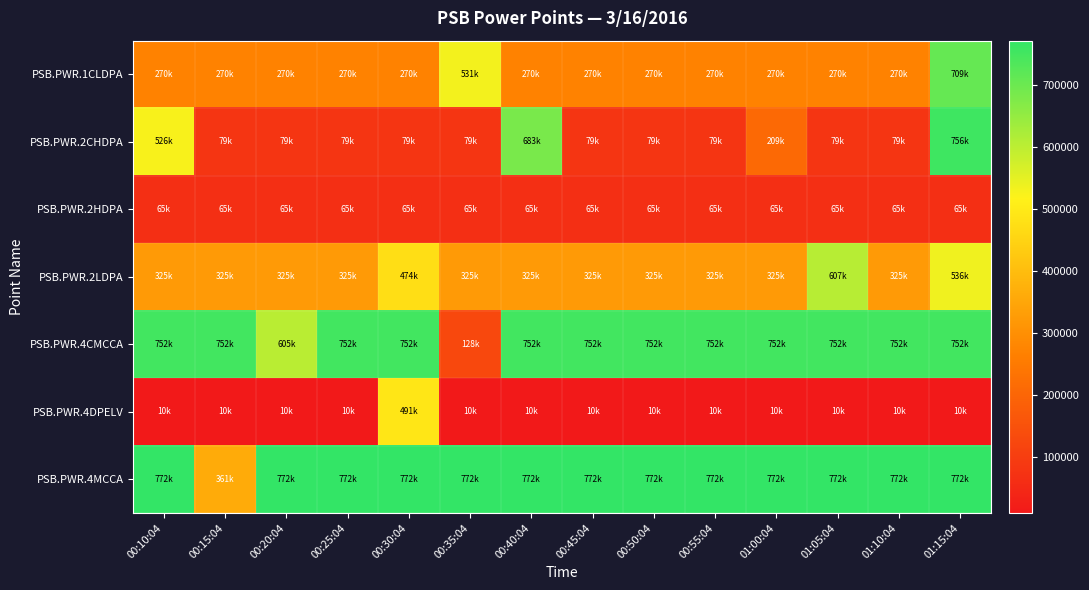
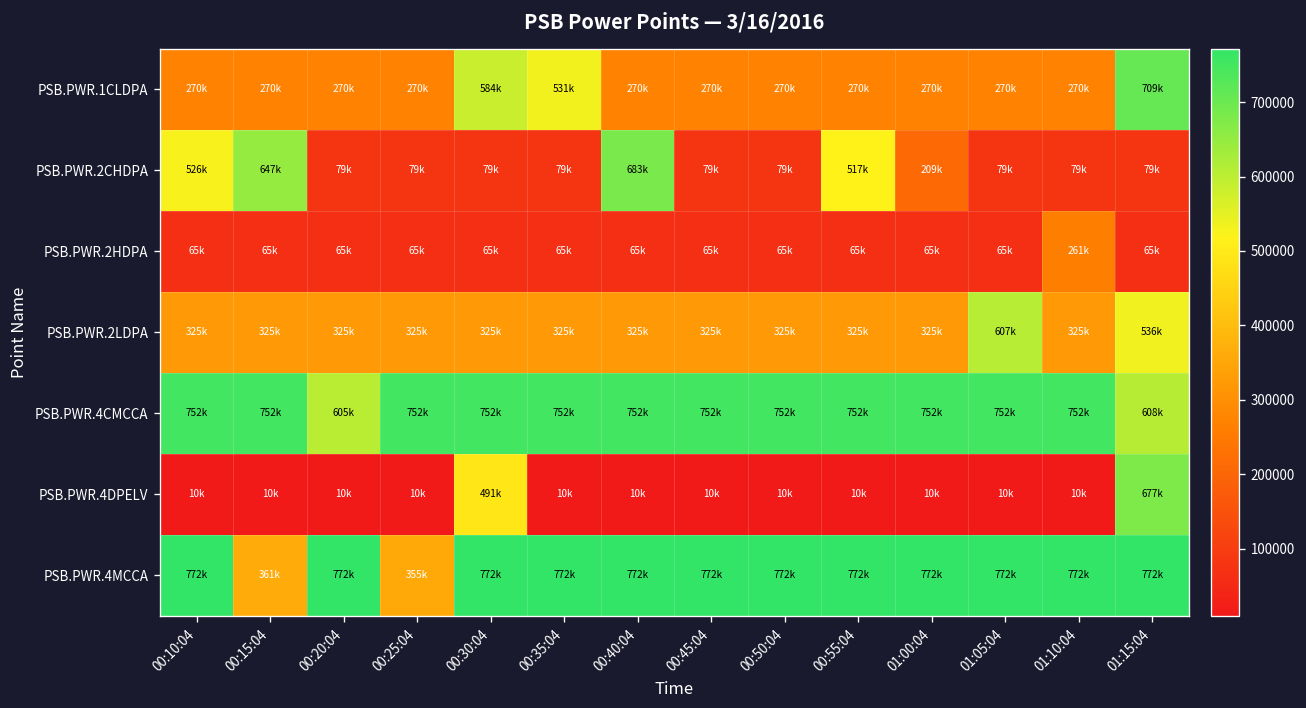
PSB.PWR.1CLDPA, 00:30:04: 270k -> 584k
PSB.PWR.2CHDPA, 00:15:04: 79k -> 647k
PSB.PWR.2CHDPA, 00:55:04: 79k -> 517k
PSB.PWR.2CHDPA, 01:15:04: 756k -> 79k
PSB.PWR.2HDPA, 01:10:04: 65k -> 261k
PSB.PWR.2LDPA, 00:30:04: 474k -> 325k
PSB.PWR.4CMCCA, 00:35:04: 128k -> 752k
PSB.PWR.4CMCCA, 01:15:04: 752k -> 608k
PSB.PWR.4DPELV, 01:15:04: 10k -> 677k
PSB.PWR.4MCCA, 00:25:04: 772k -> 355k
